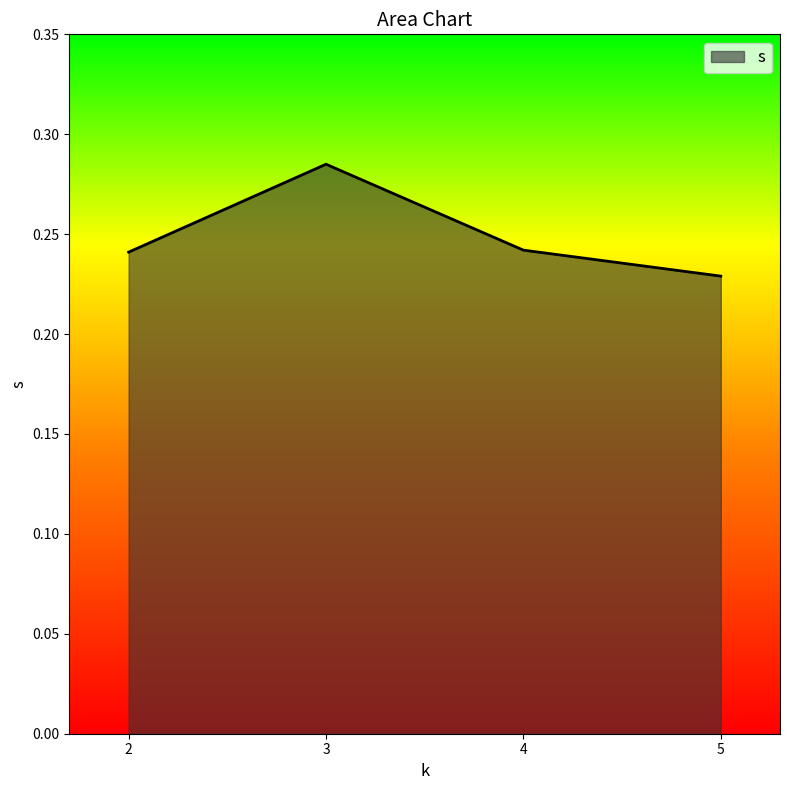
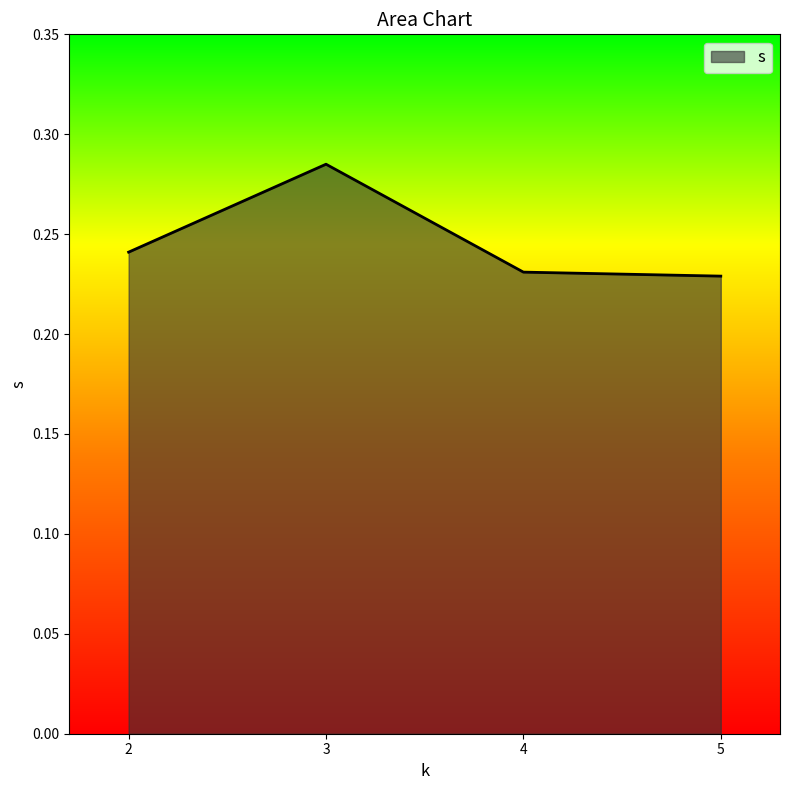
4: 0.242 -> 0.231
